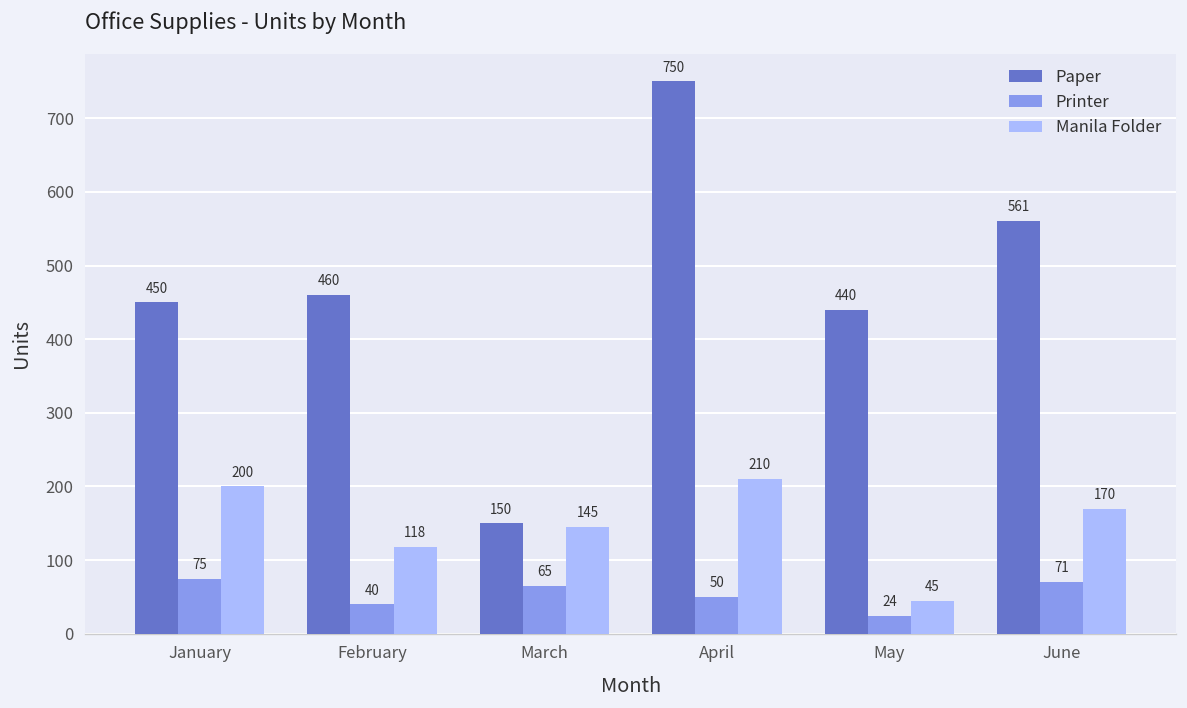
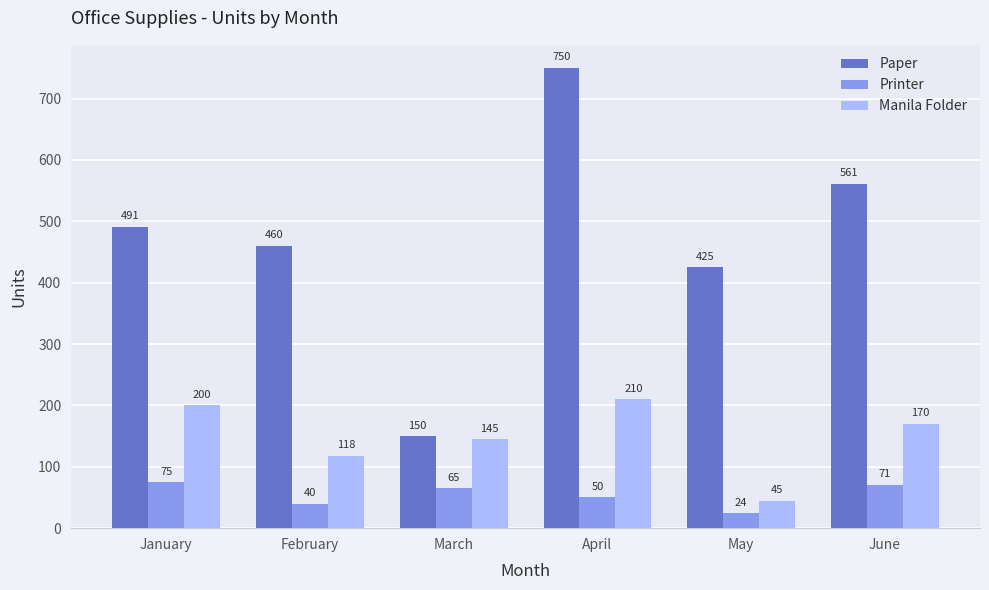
Paper, January: 450 -> 491
Paper, May: 440 -> 425
